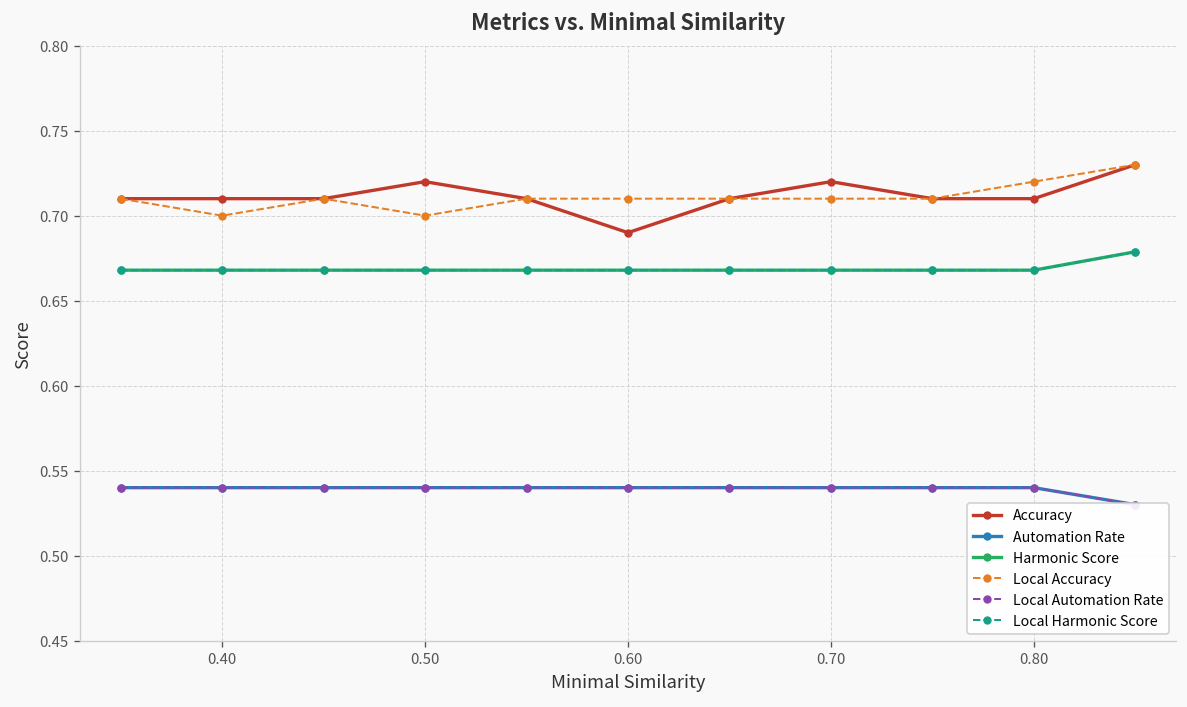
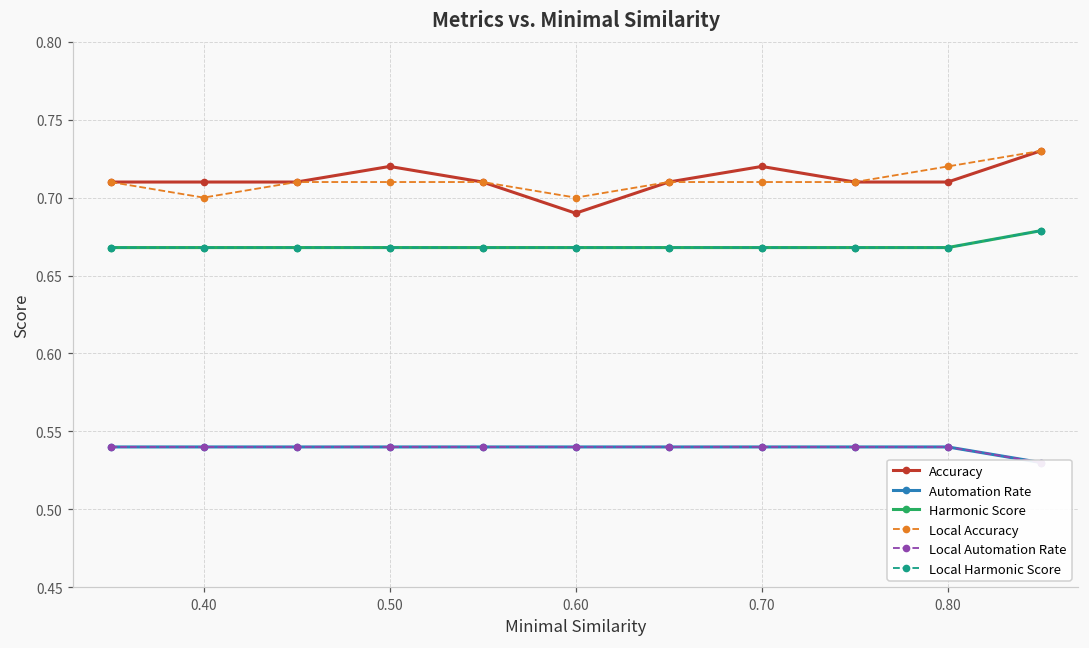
Local Accuracy, 0.50: 0.70 -> 0.71
Local Accuracy, 0.60: 0.71 -> 0.70
